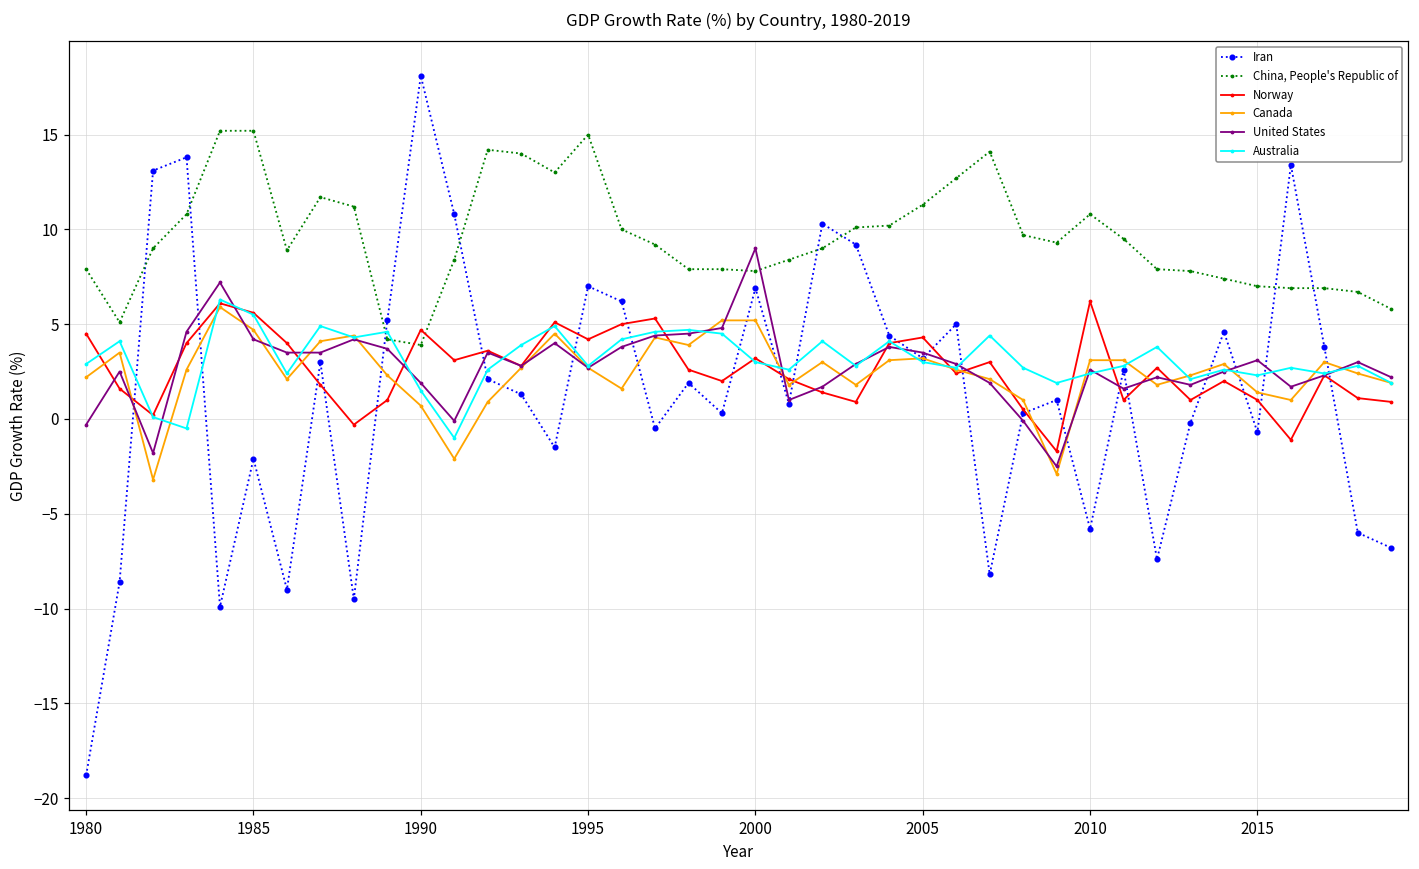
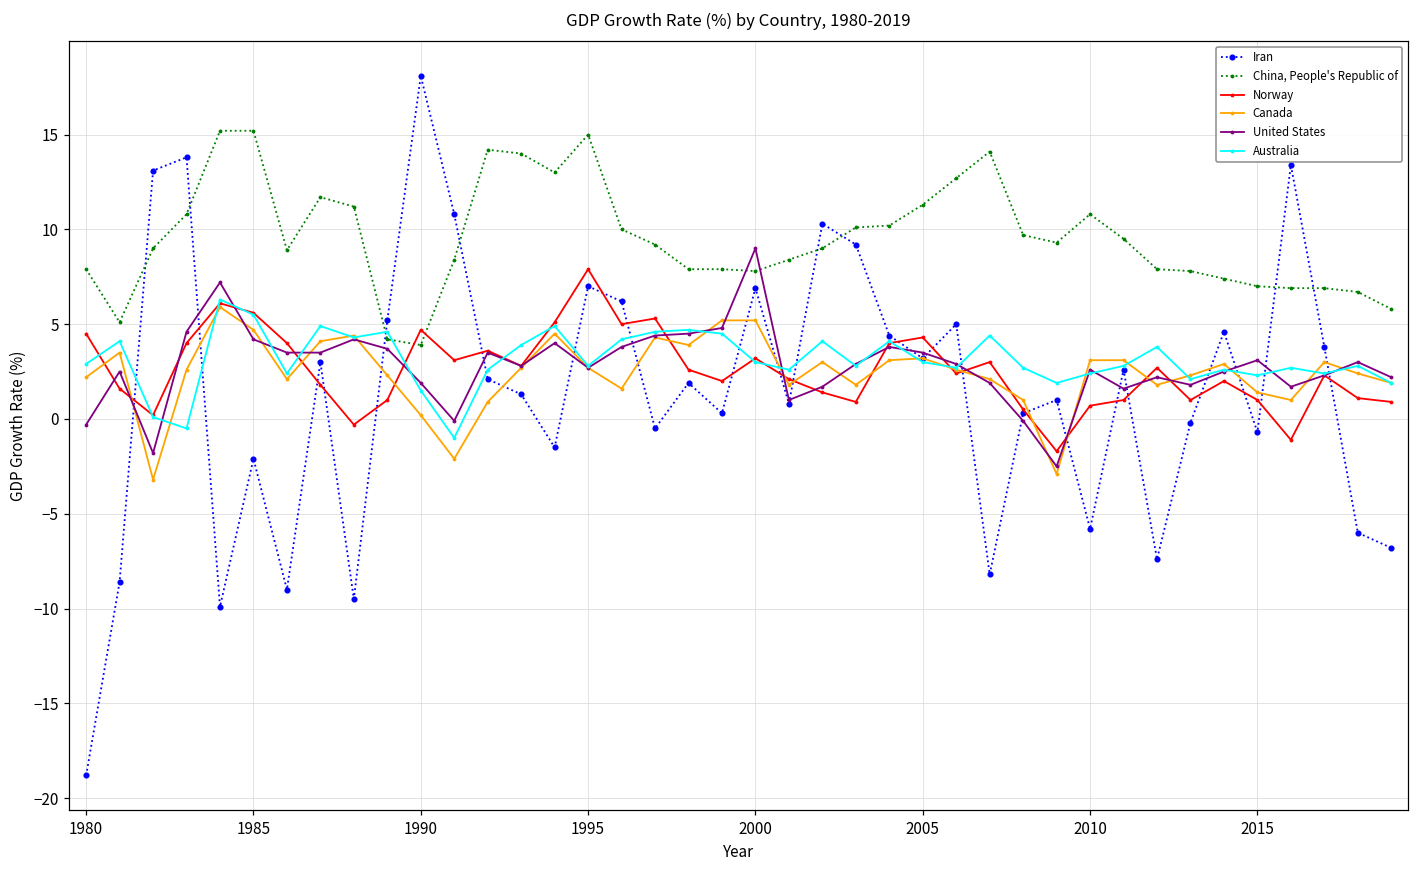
Canada, 1990: 0.7 -> 0.2
Norway, 1995: 4.2 -> 7.9
Norway, 2010: 6.2 -> 0.7
